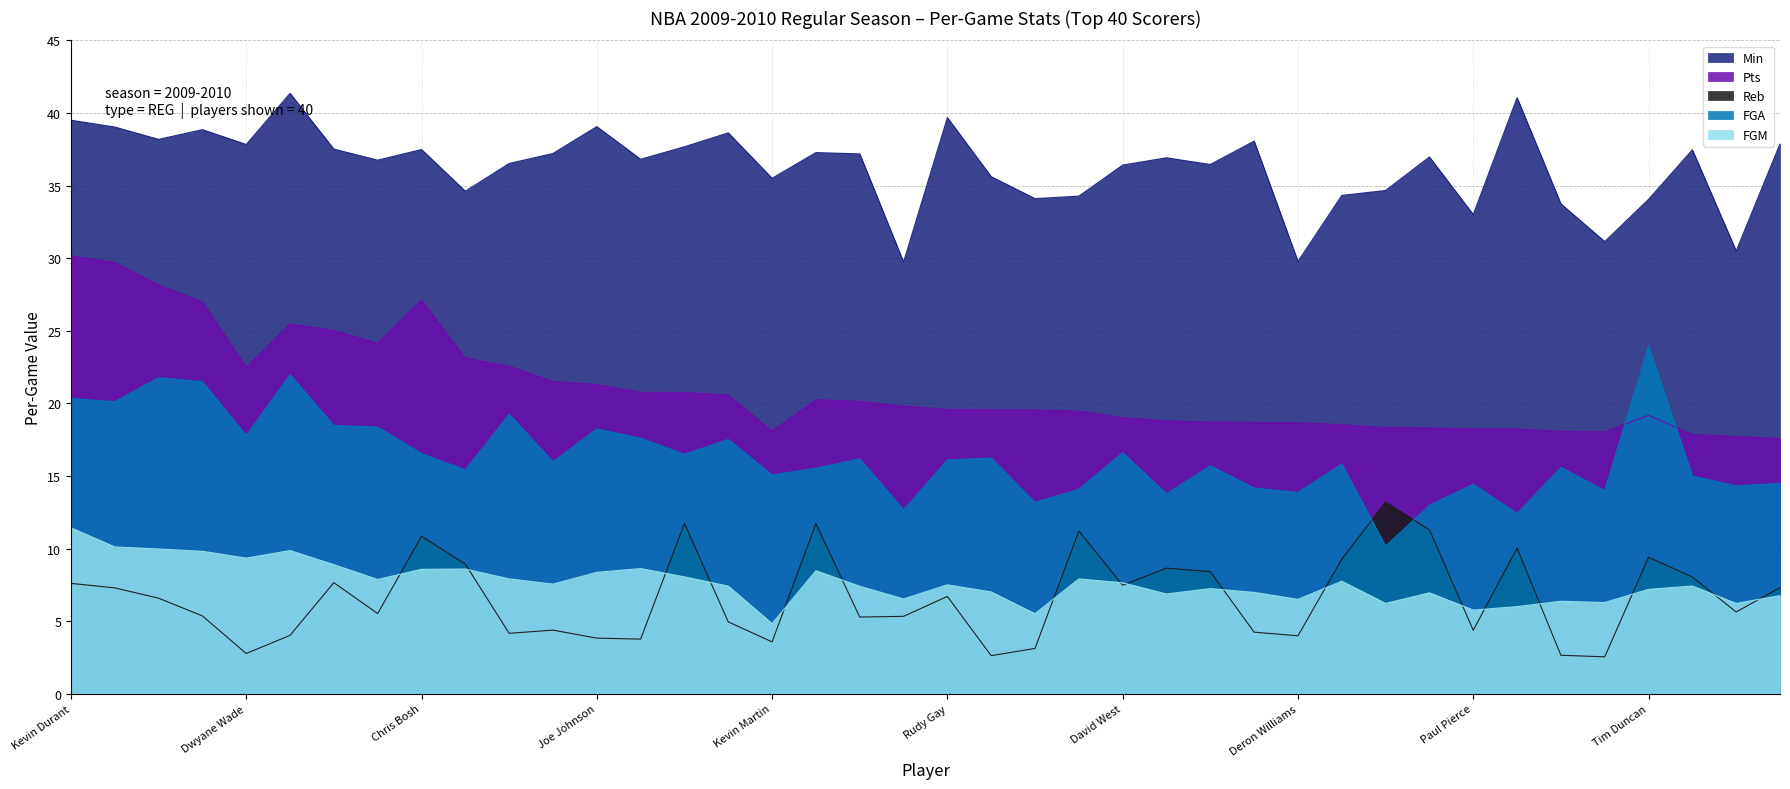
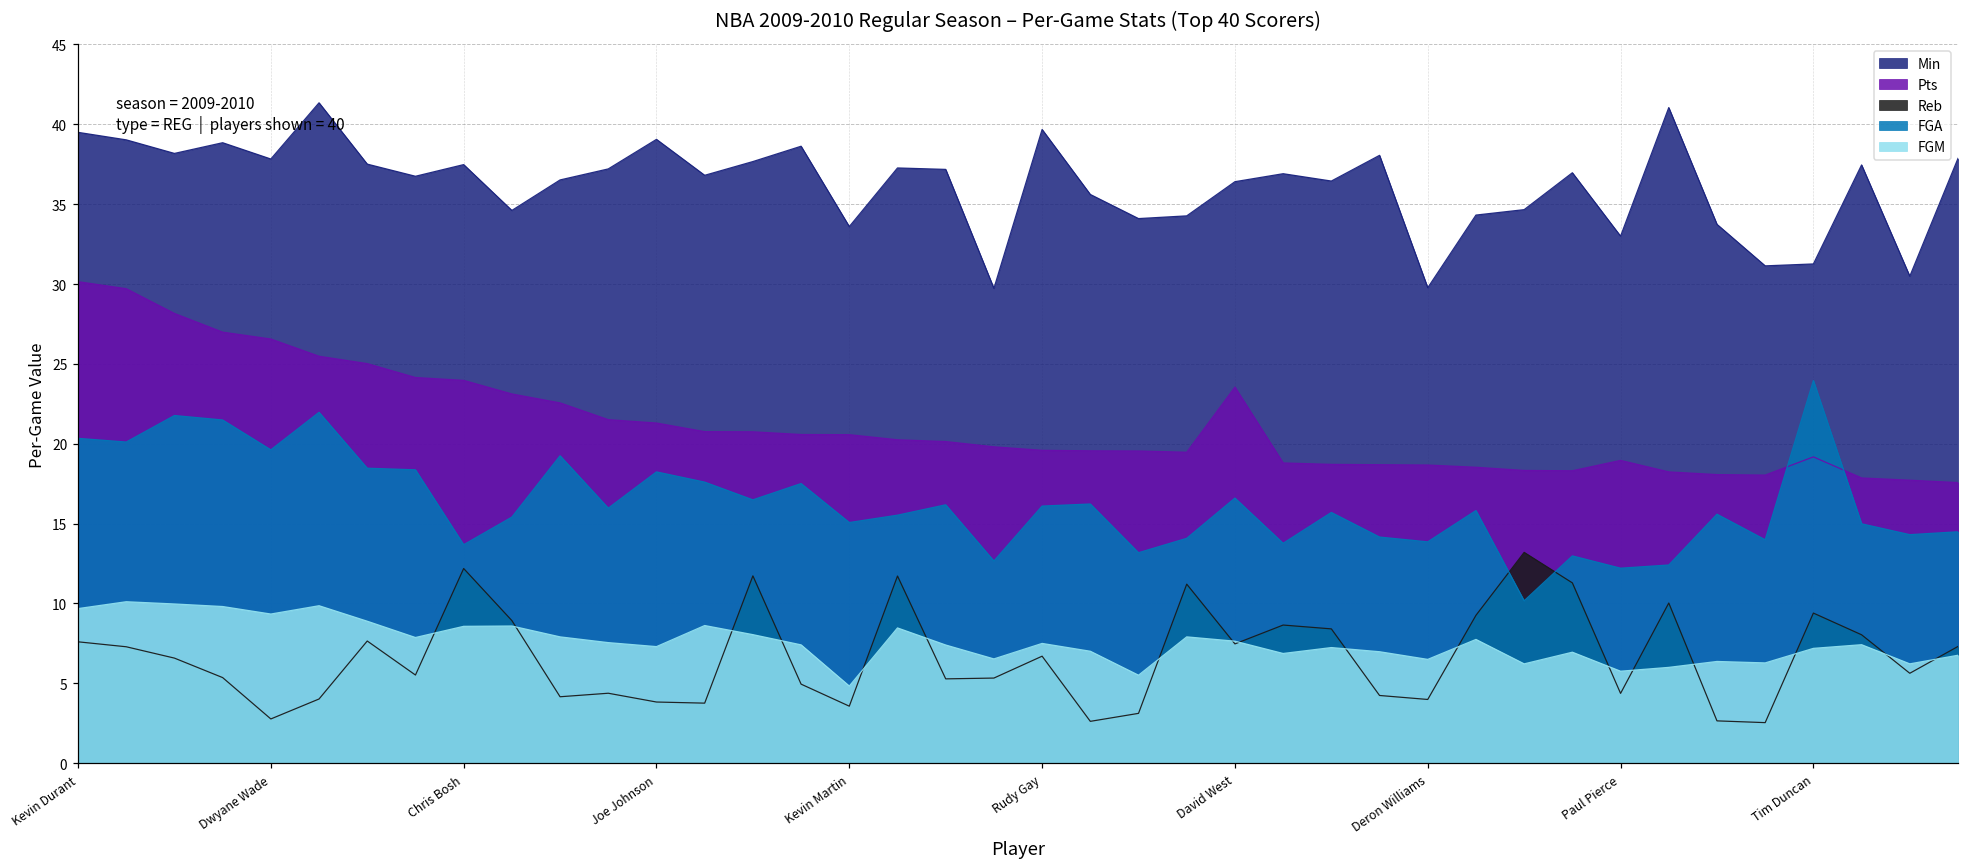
FGM, Kevin Durant: 11.4 -> 9.7
Pts, Dwyane Wade: 22.5 -> 26.6
FGA, Dwyane Wade: 17.8 -> 19.6
Pts, Chris Bosh: 27.1 -> 24.0
Reb, Chris Bosh: 10.8 -> 12.2
FGA, Chris Bosh: 16.5 -> 13.7
FGM, Joe Johnson: 8.4 -> 7.3
Min, Kevin Martin: 35.5 -> 33.6
Pts, Kevin Martin: 18.1 -> 20.6
Pts, David West: 19.0 -> 23.6
Pts, Paul Pierce: 18.3 -> 19.0
FGA, Paul Pierce: 14.4 -> 12.2
Min, Tim Duncan: 34.1 -> 31.3
